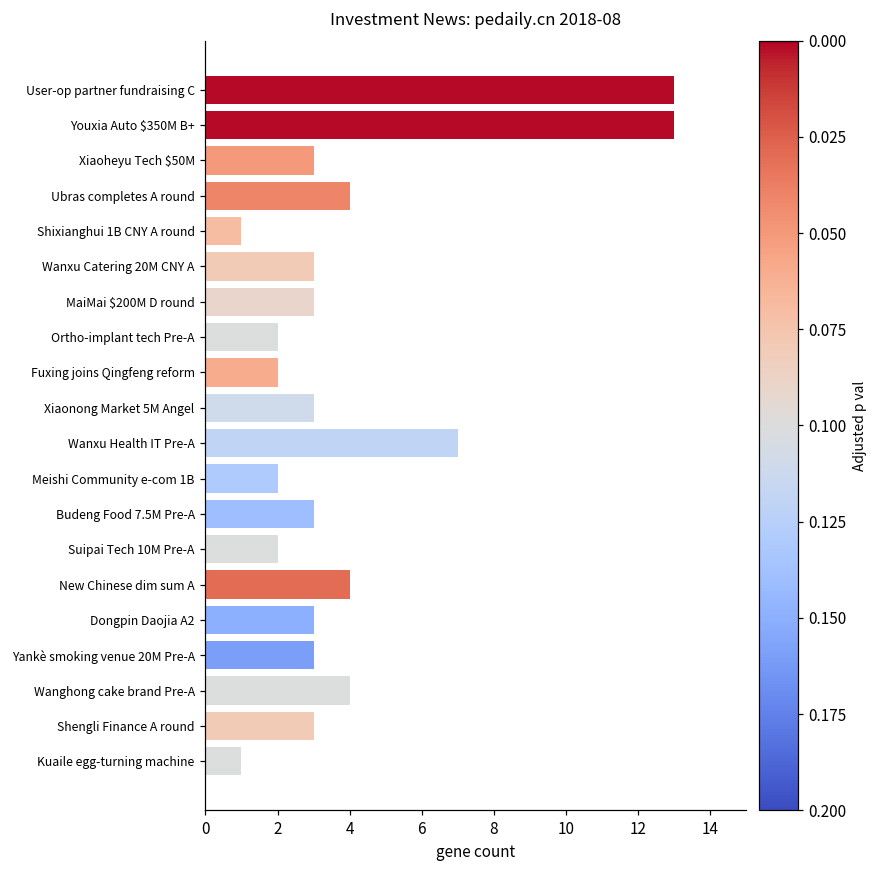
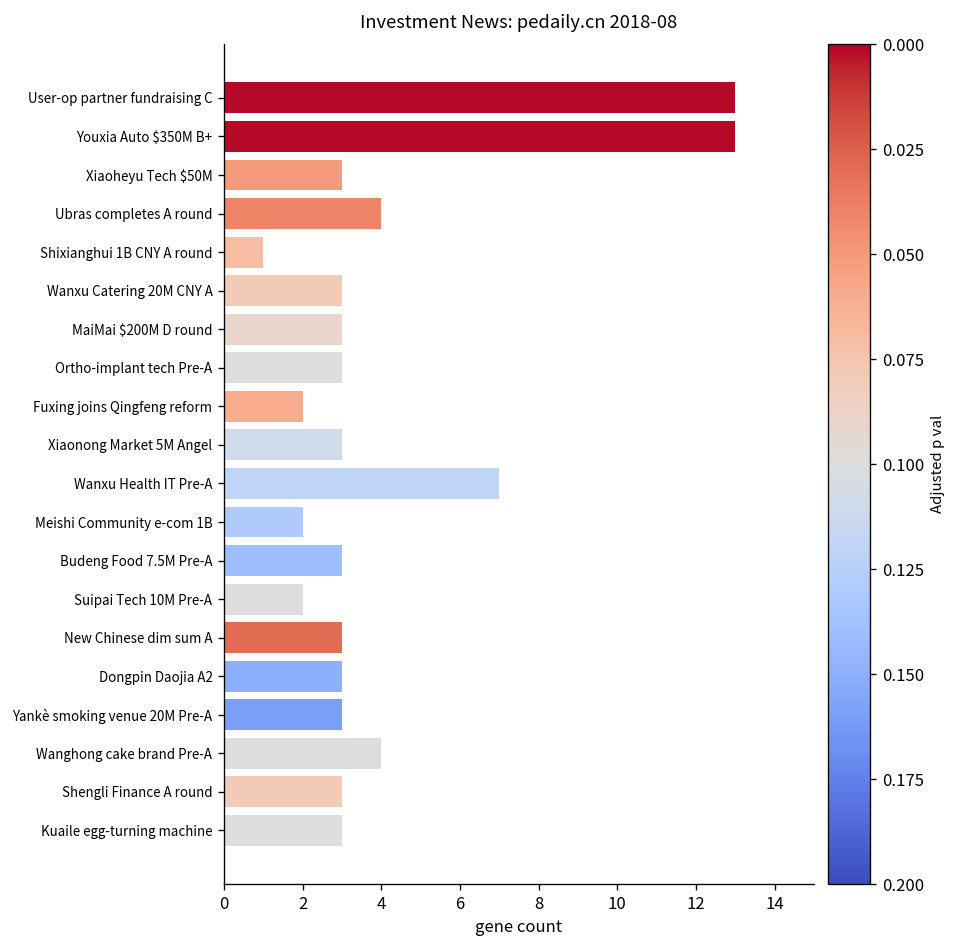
Ortho-implant tech Pre-A: 2 -> 3
New Chinese dim sum A: 4 -> 3
Kuaile egg-turning machine: 1 -> 3
